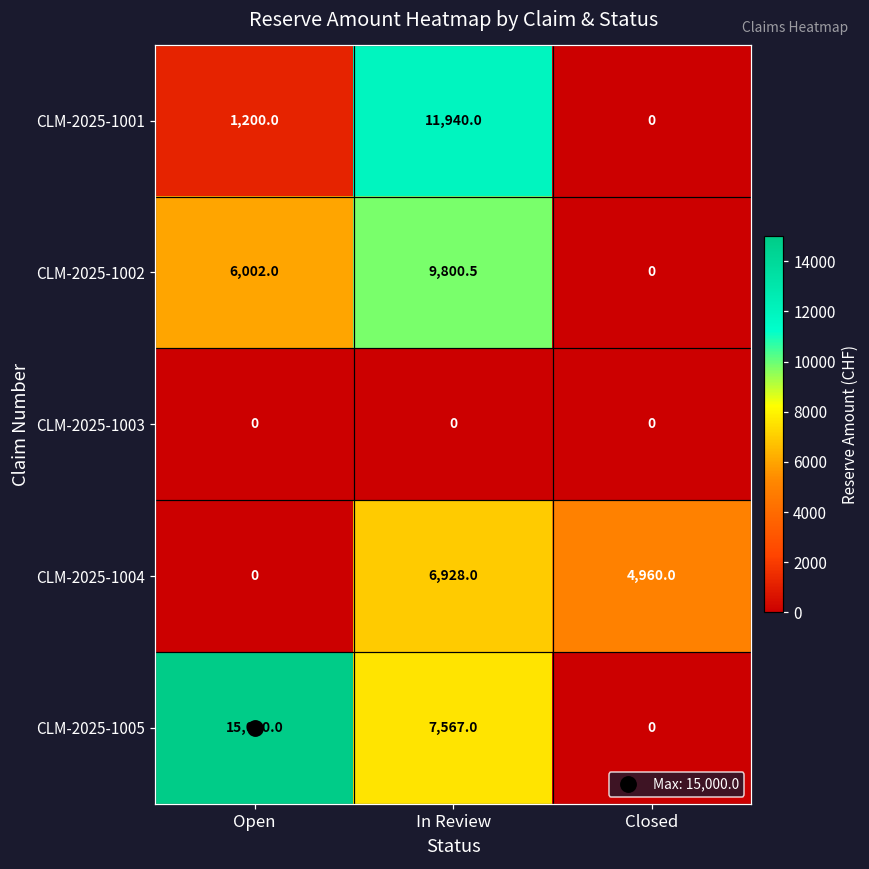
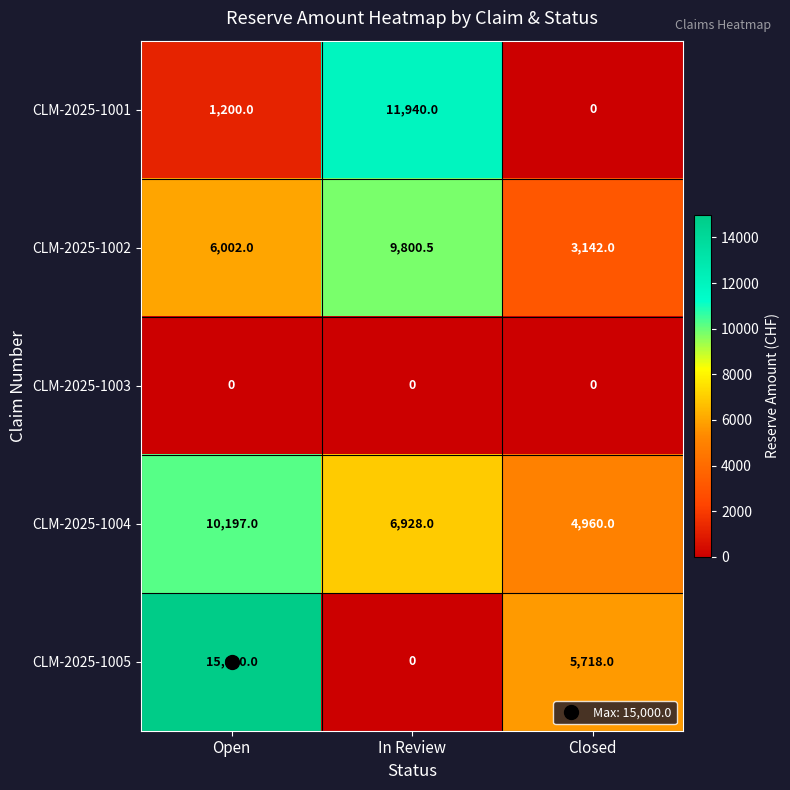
CLM-2025-1002, Closed: 0 -> 3,142.0
CLM-2025-1004, Open: 0 -> 10,197.0
CLM-2025-1005, In Review: 7,567.0 -> 0
CLM-2025-1005, Closed: 0 -> 5,718.0
